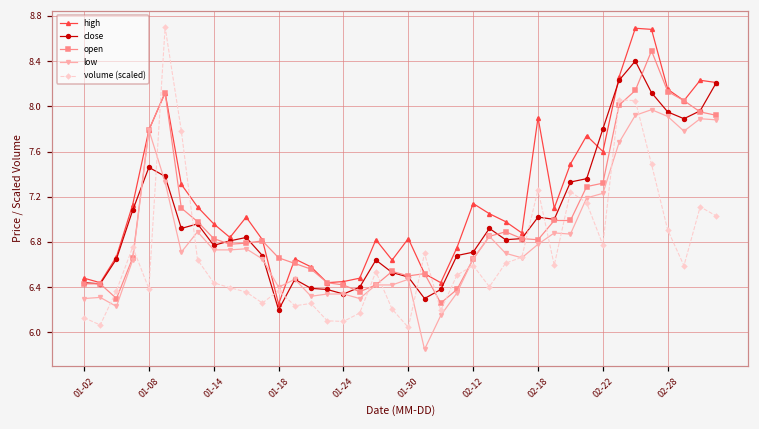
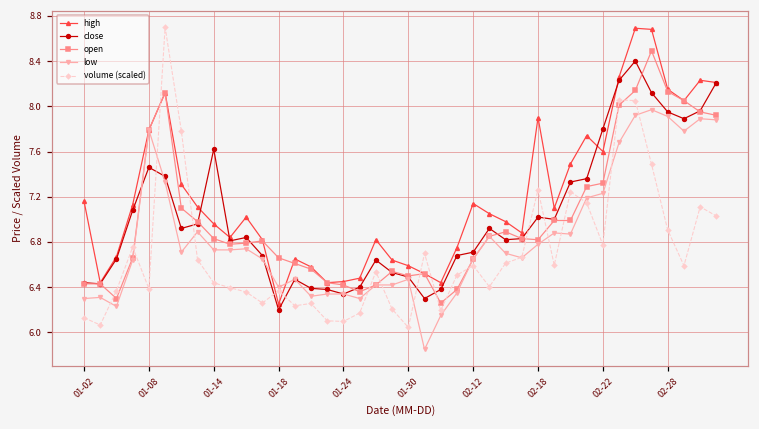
high, 01-02: 6.48 -> 7.16
close, 01-14: 6.77 -> 7.62
high, 01-30: 6.83 -> 6.59
